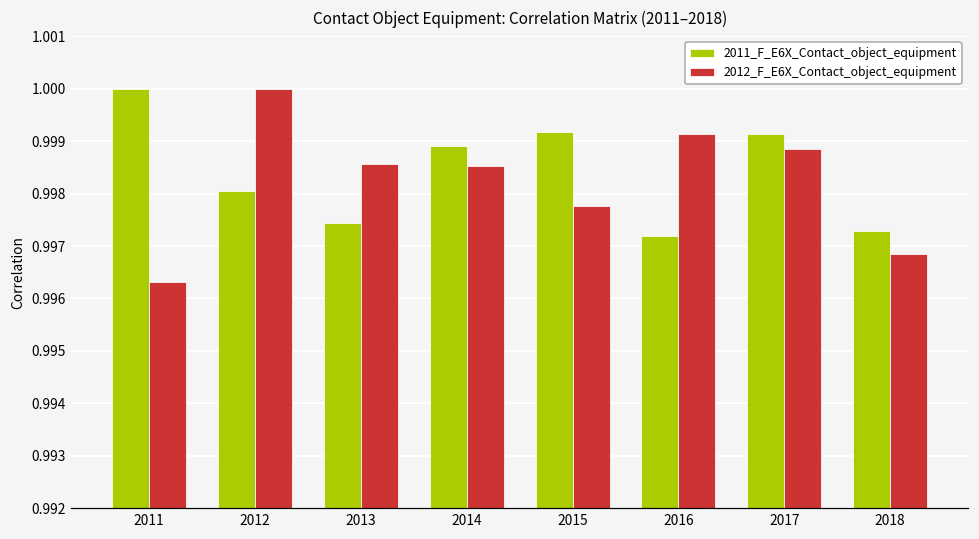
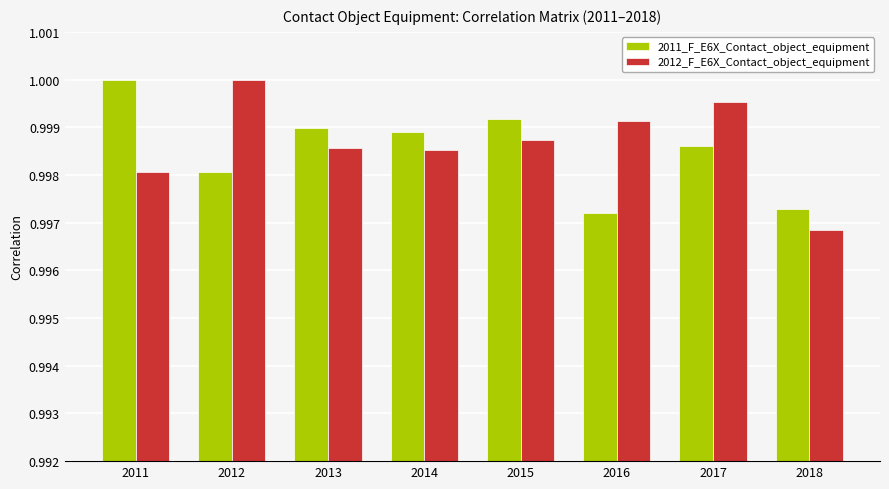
2012_F_E6X_Contact_object_equipment, 2011: 0.9963 -> 0.9981
2011_F_E6X_Contact_object_equipment, 2013: 0.9974 -> 0.9990
2012_F_E6X_Contact_object_equipment, 2015: 0.9978 -> 0.9987
2011_F_E6X_Contact_object_equipment, 2017: 0.9991 -> 0.9986
2012_F_E6X_Contact_object_equipment, 2017: 0.9989 -> 0.9995
